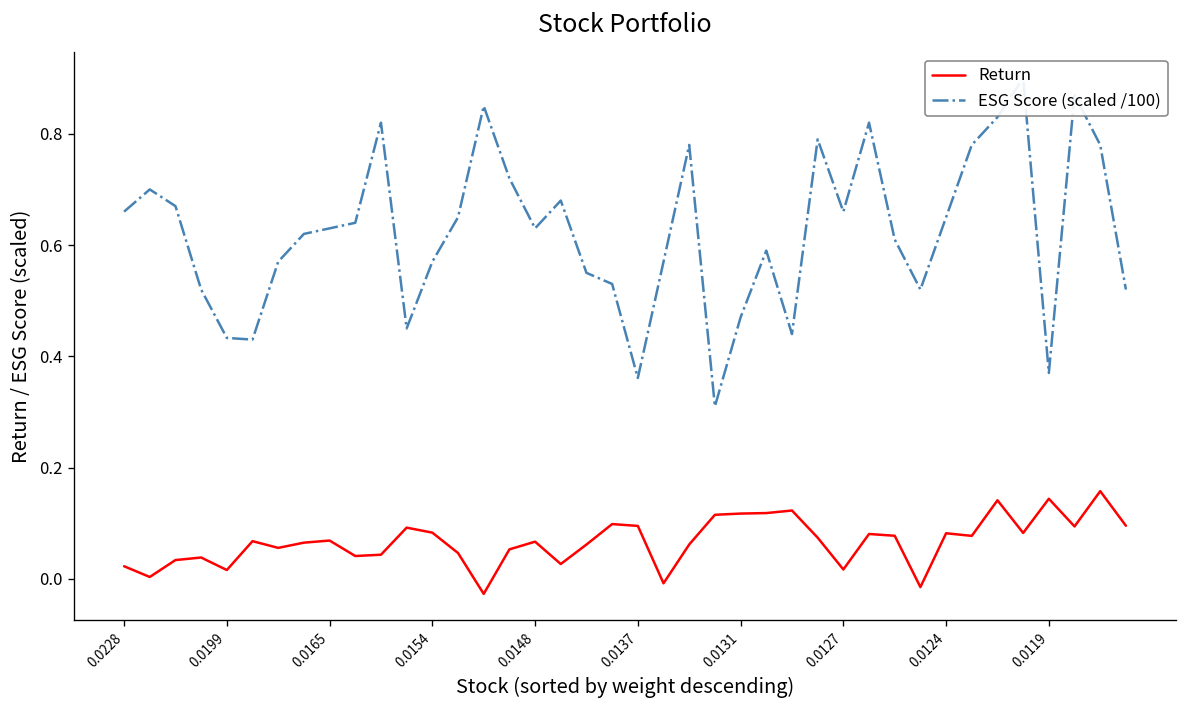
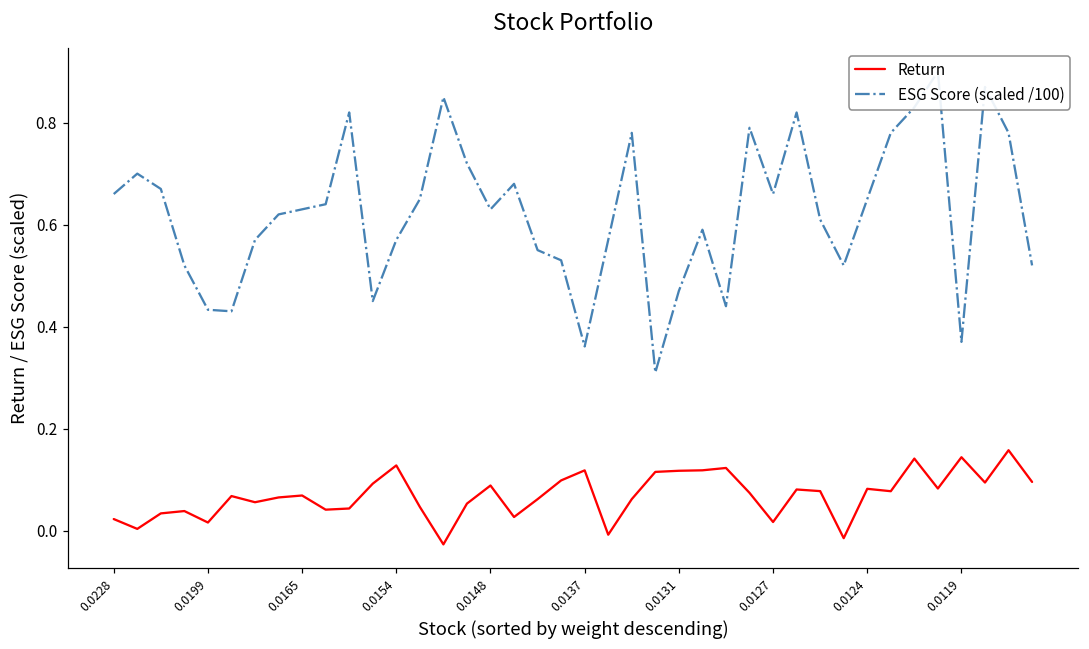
Return, 0.0154: 0.08 -> 0.13
Return, 0.0148: 0.07 -> 0.09
Return, 0.0137: 0.10 -> 0.12
